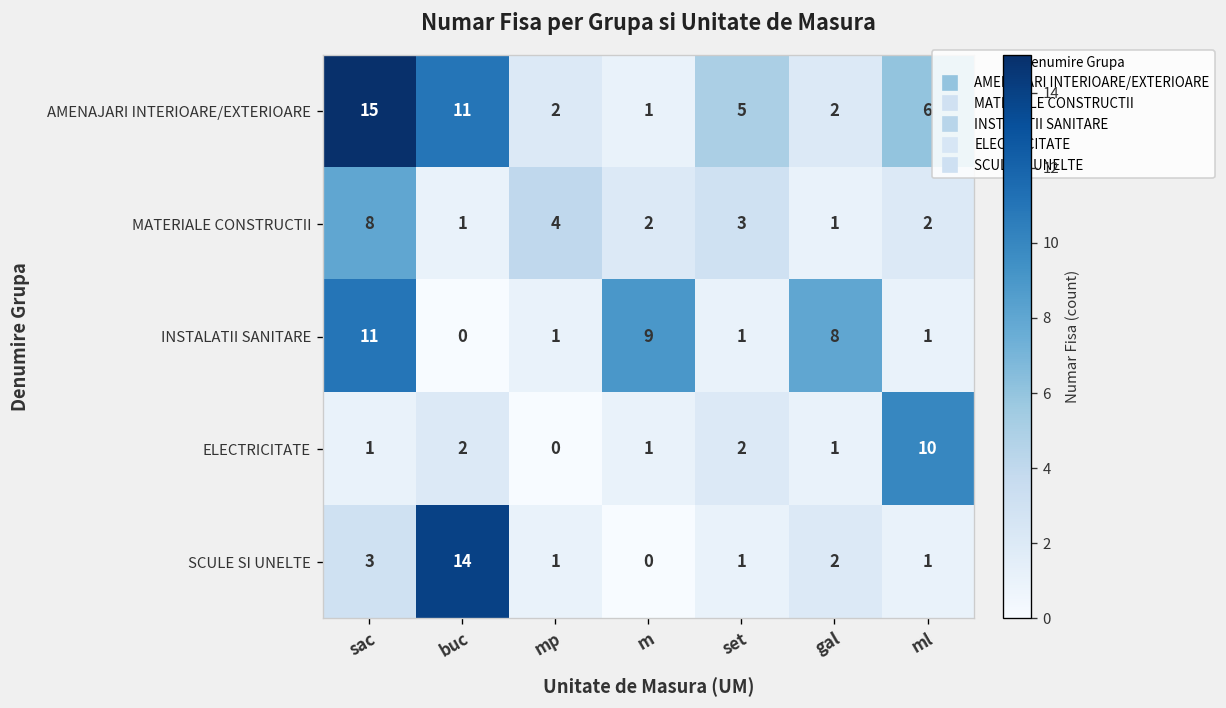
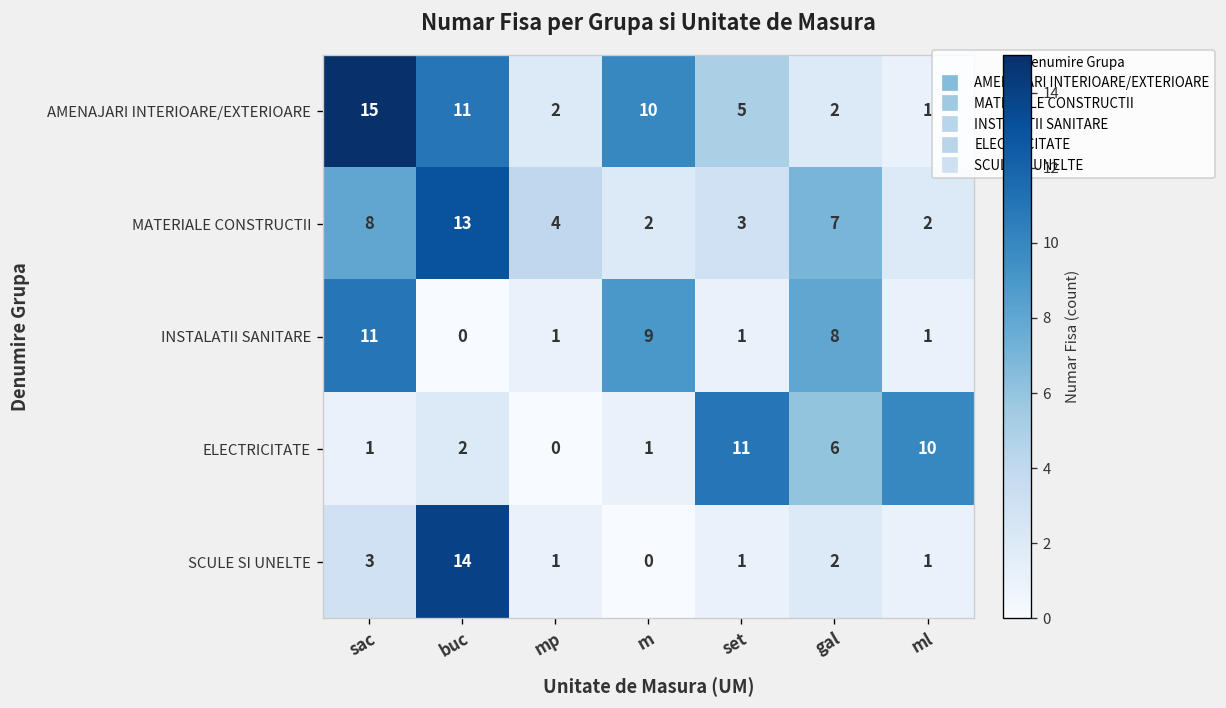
AMENAJARI INTERIOARE/EXTERIOARE, m: 1 -> 10
AMENAJARI INTERIOARE/EXTERIOARE, ml: 6 -> 1
MATERIALE CONSTRUCTII, buc: 1 -> 13
MATERIALE CONSTRUCTII, gal: 1 -> 7
ELECTRICITATE, set: 2 -> 11
ELECTRICITATE, gal: 1 -> 6
